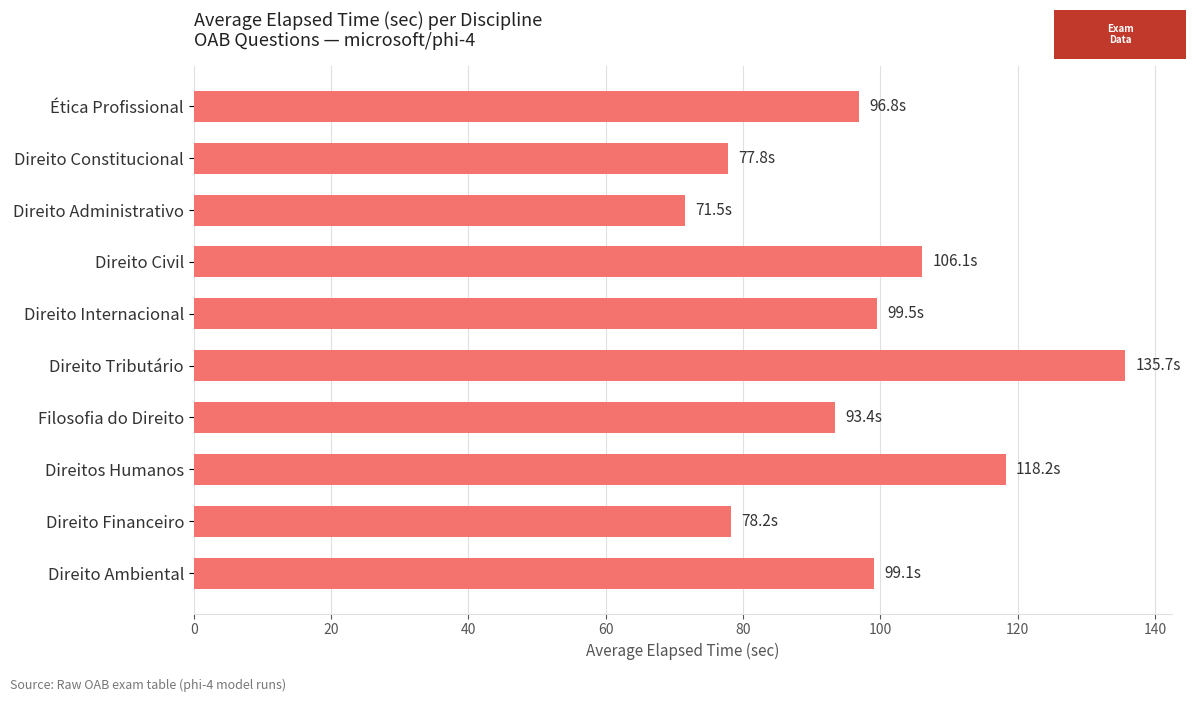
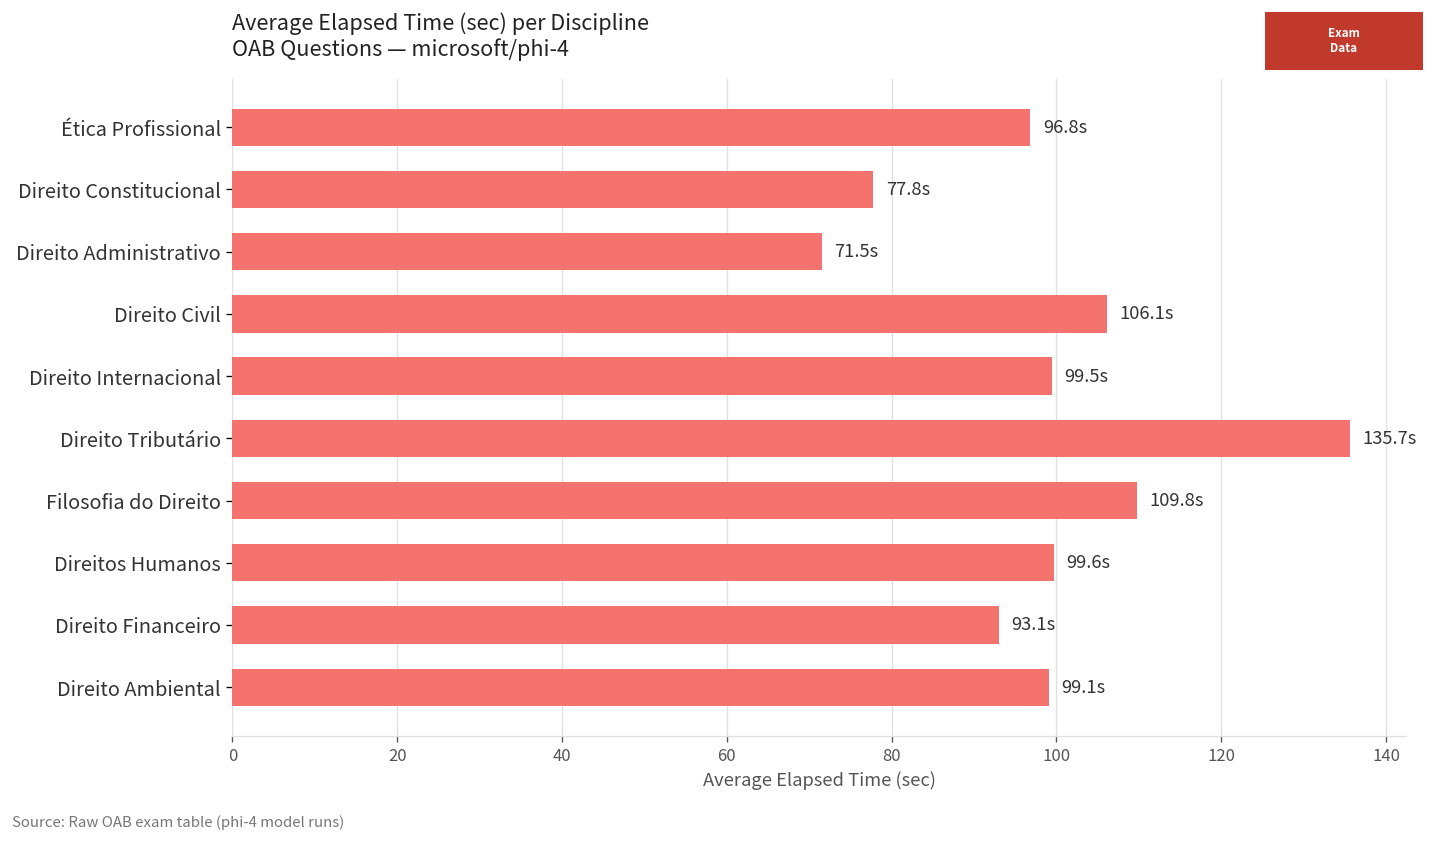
Filosofia do Direito: 93.4s -> 109.8s
Direitos Humanos: 118.2s -> 99.6s
Direito Financeiro: 78.2s -> 93.1s
